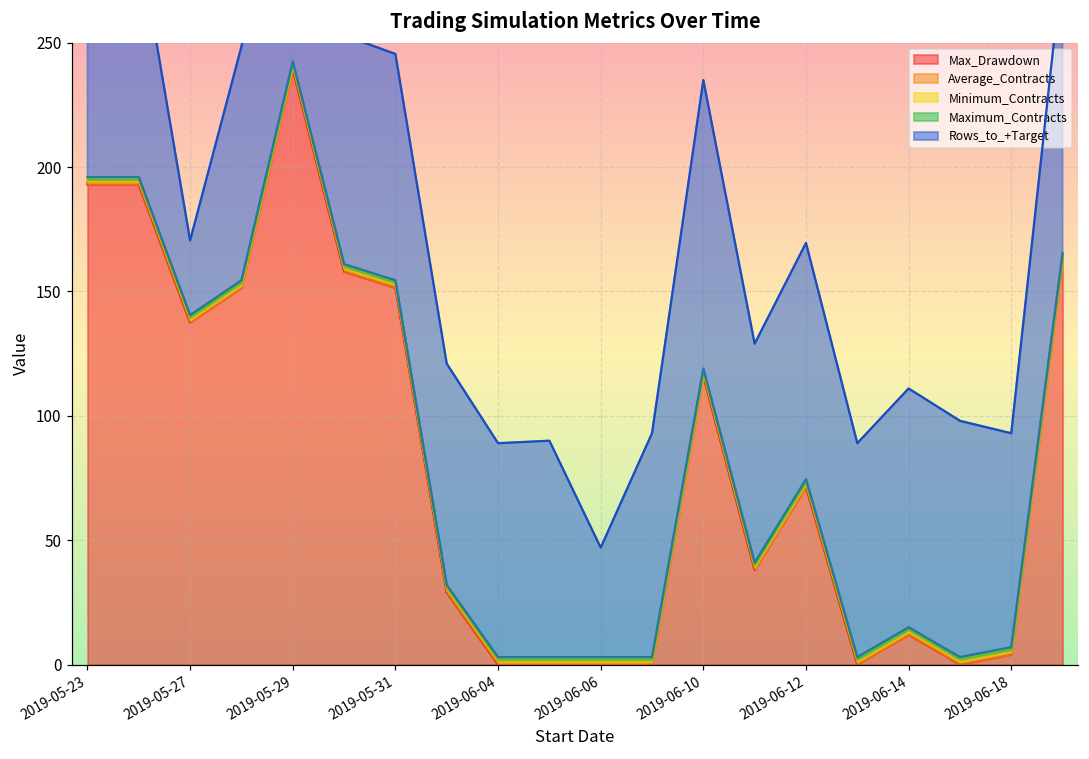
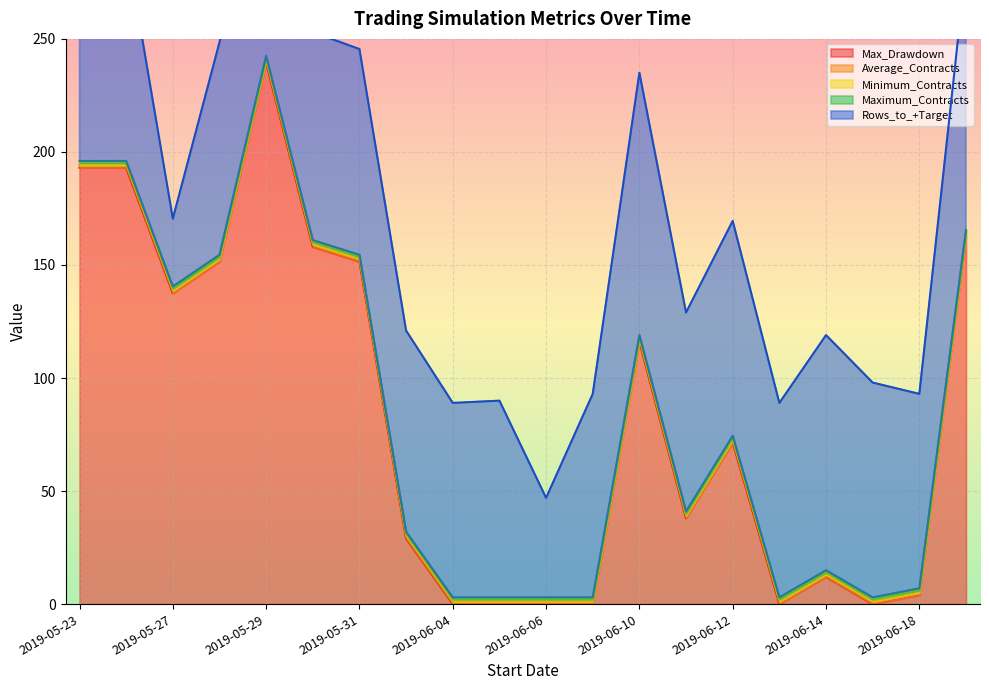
Rows_to_+Target, 2019-06-14: 96 -> 104
